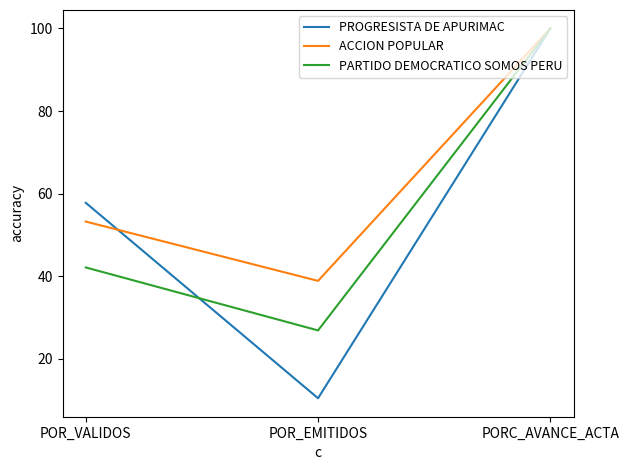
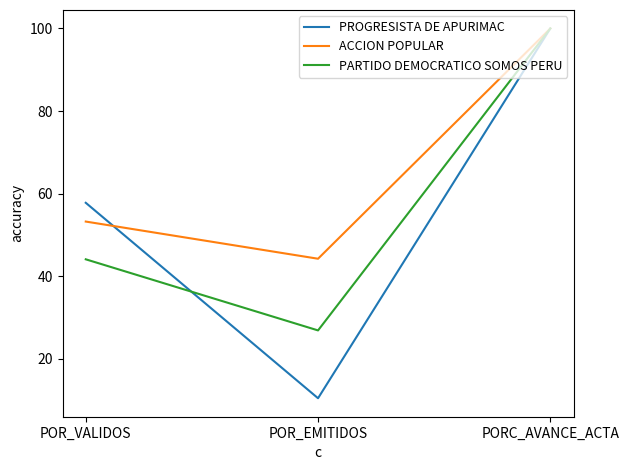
PARTIDO DEMOCRATICO SOMOS PERU, POR_VALIDOS: 42 -> 44
ACCION POPULAR, POR_EMITIDOS: 39 -> 44
